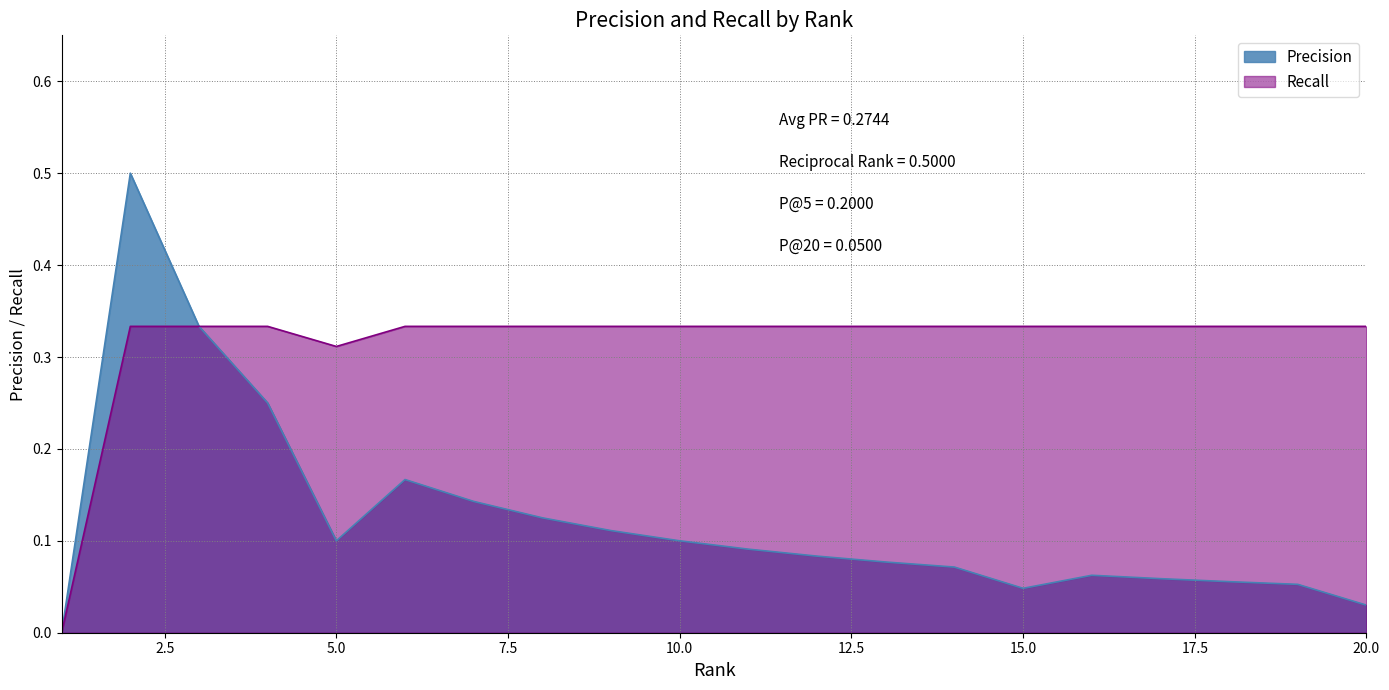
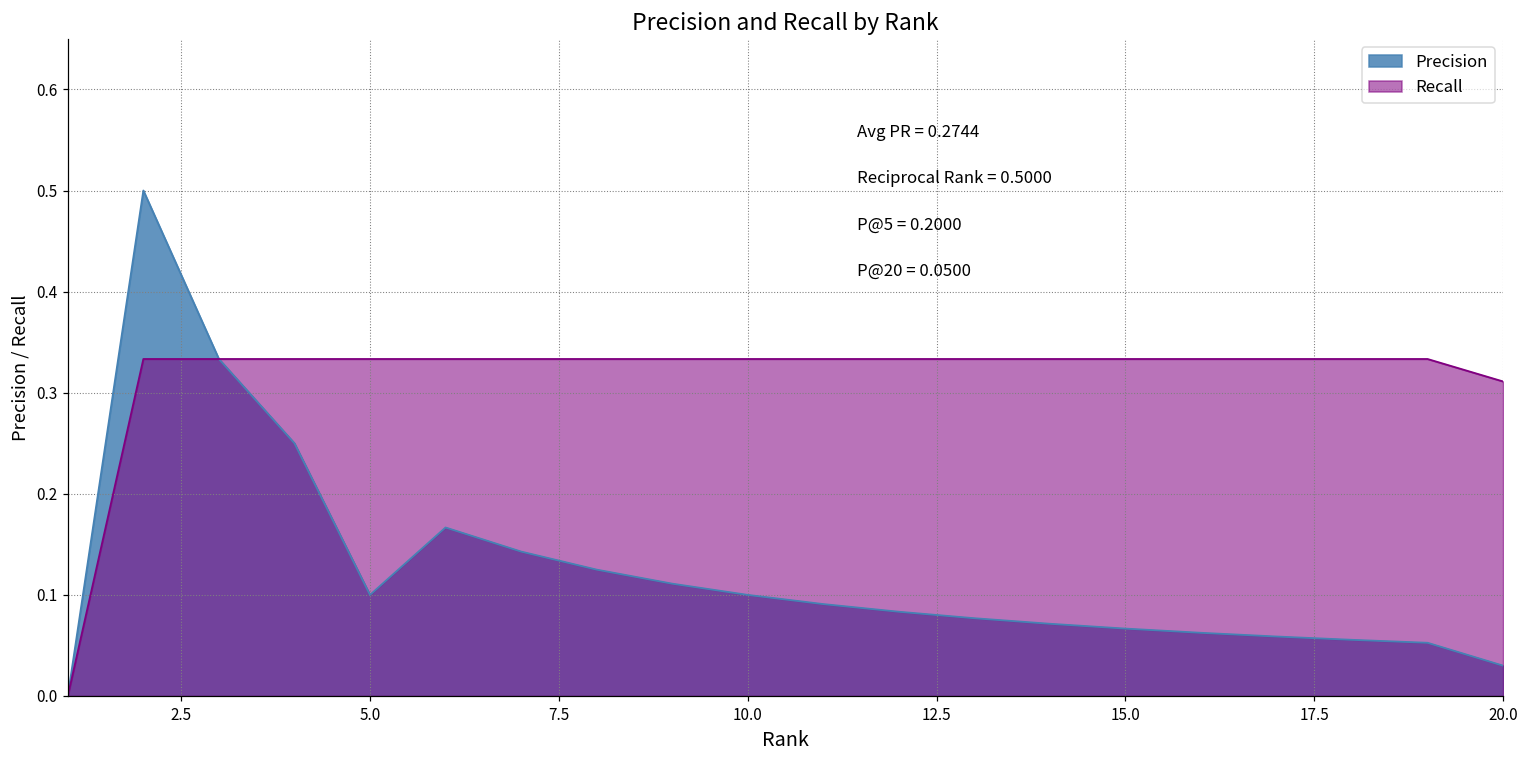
Recall, 5.0: 0.31 -> 0.33
Precision, 15.0: 0.05 -> 0.07
Recall, 20.0: 0.33 -> 0.31
